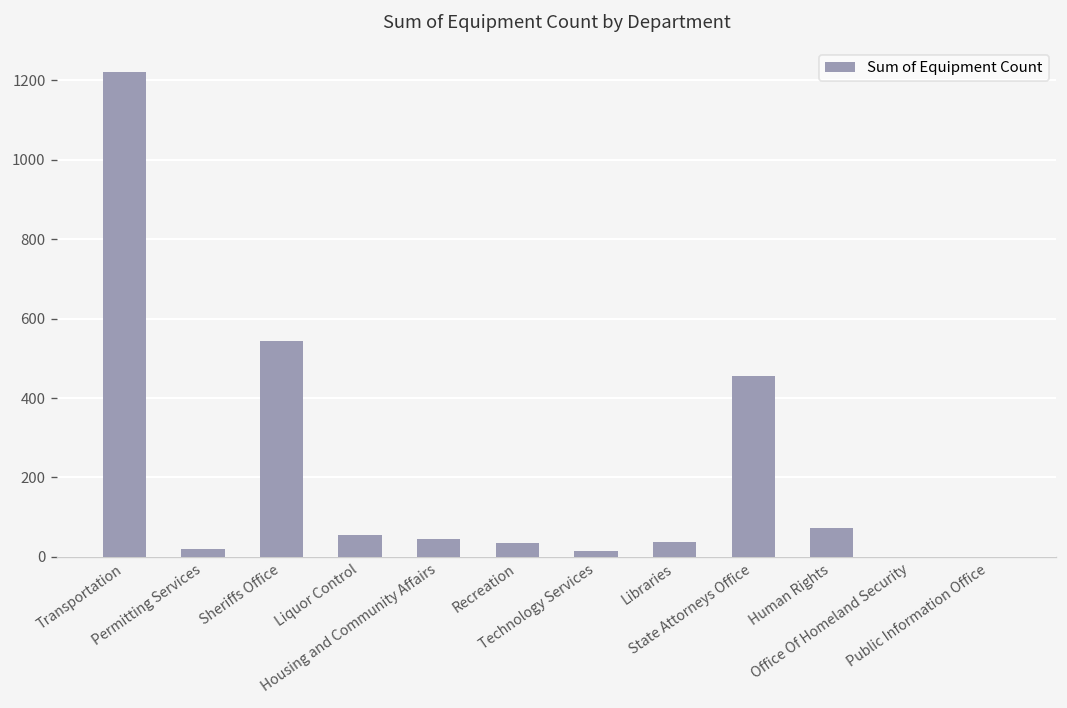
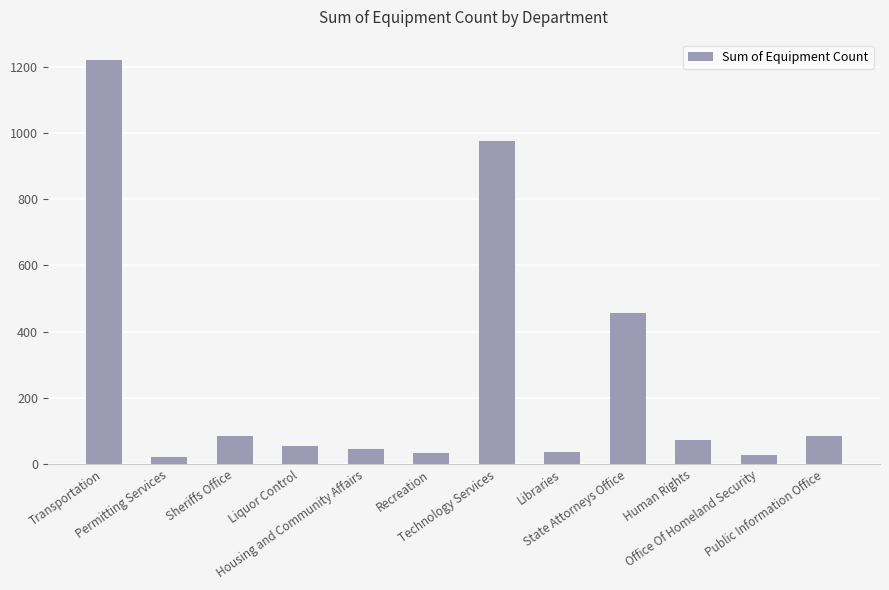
Sheriffs Office: 540 -> 90
Technology Services: 20 -> 980
Office Of Homeland Security: 0 -> 30
Public Information Office: 0 -> 80
